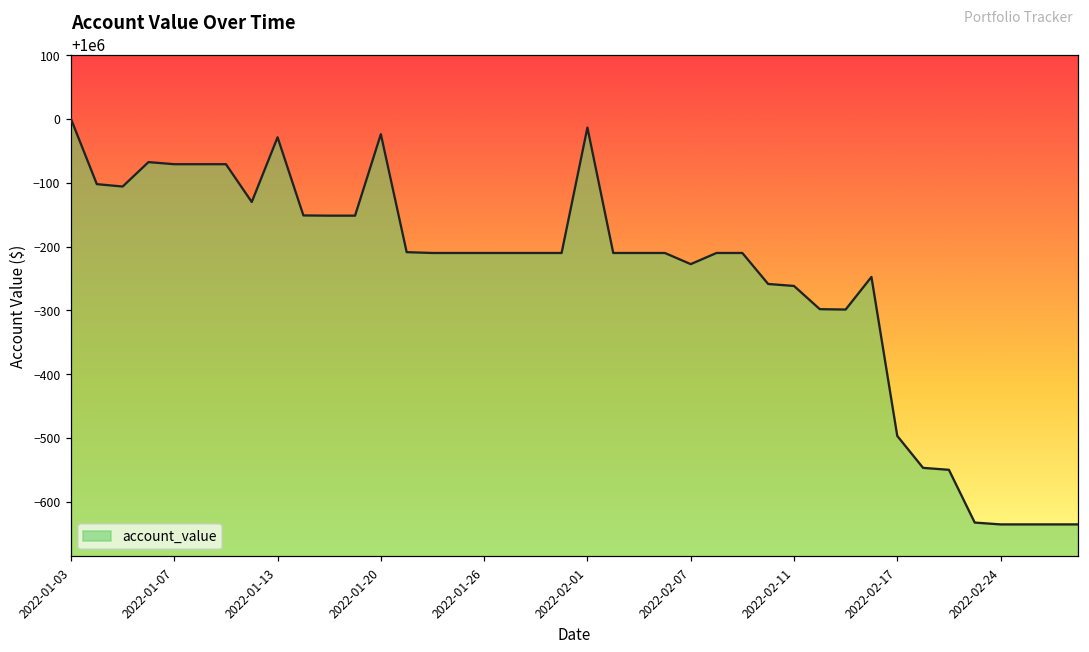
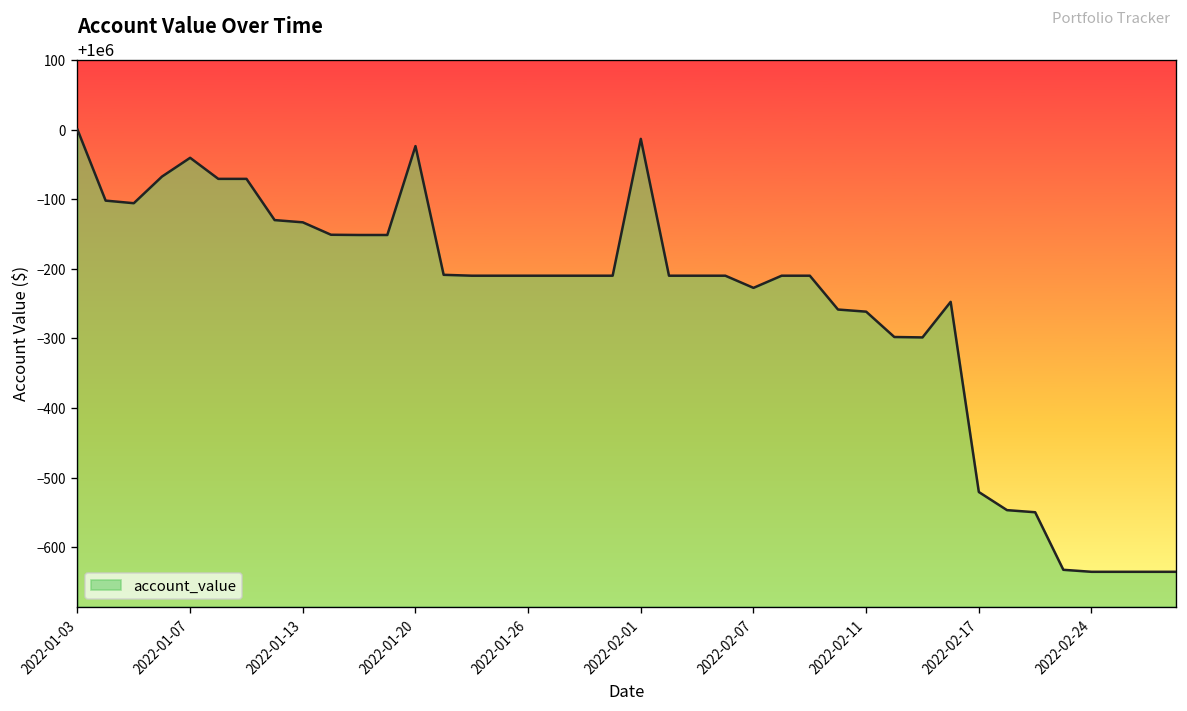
2022-01-07: 999930 -> 999960
2022-01-13: 999970 -> 999870
2022-02-17: 999500 -> 999480
